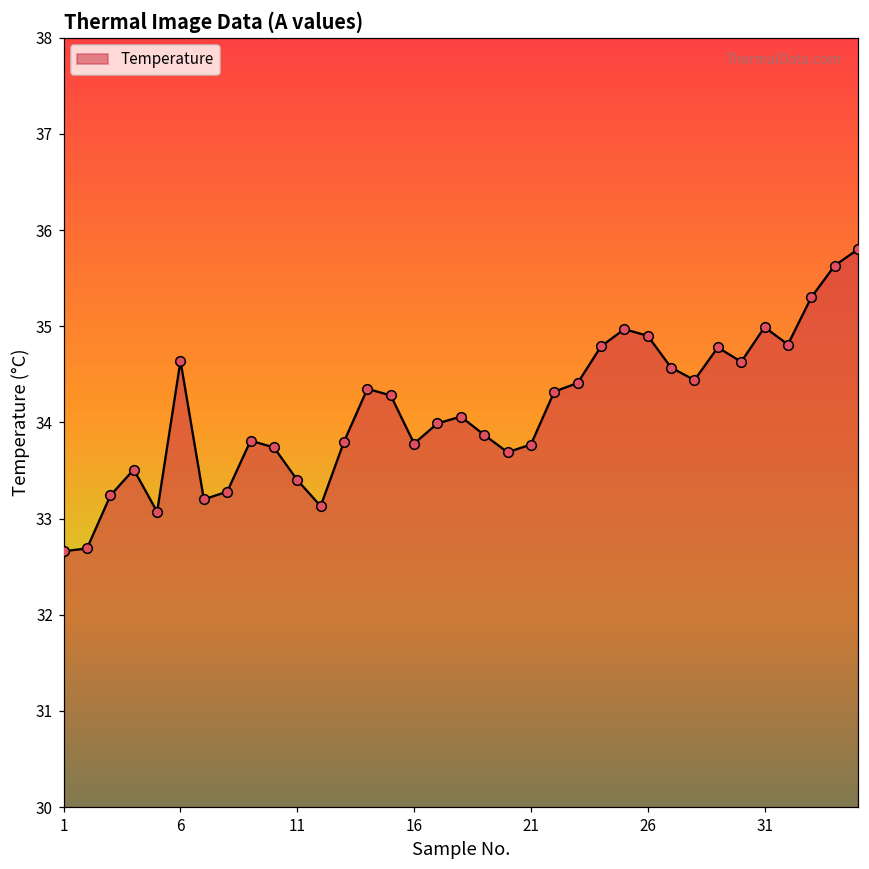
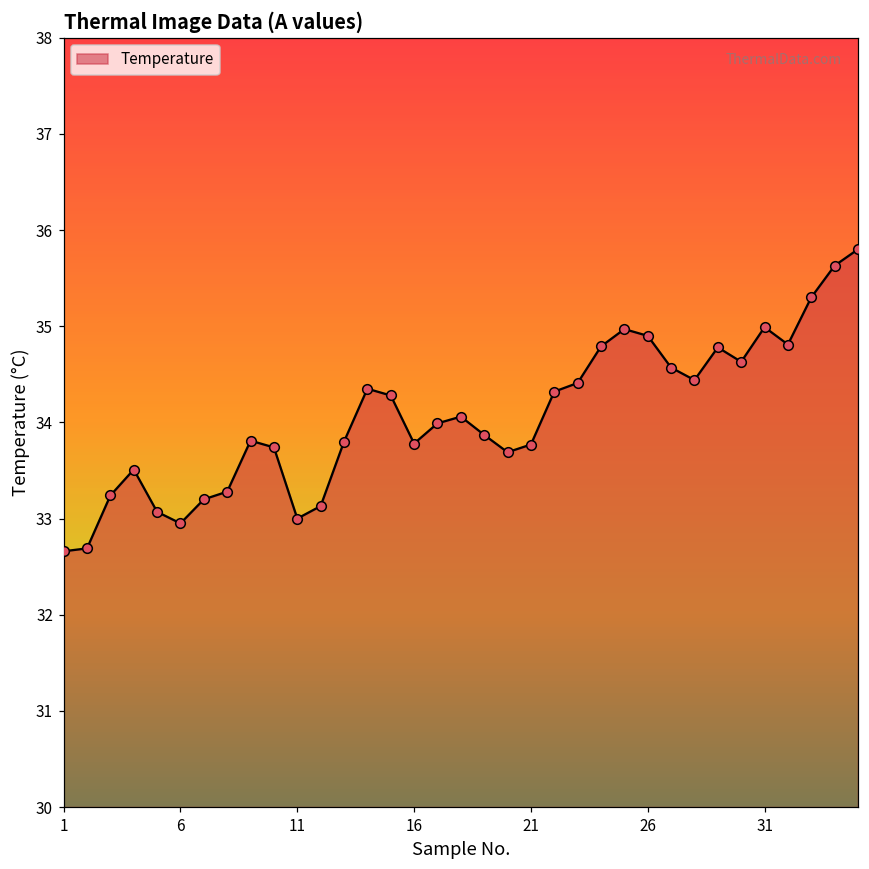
6: 34.6 -> 33.0
11: 33.4 -> 33.0
